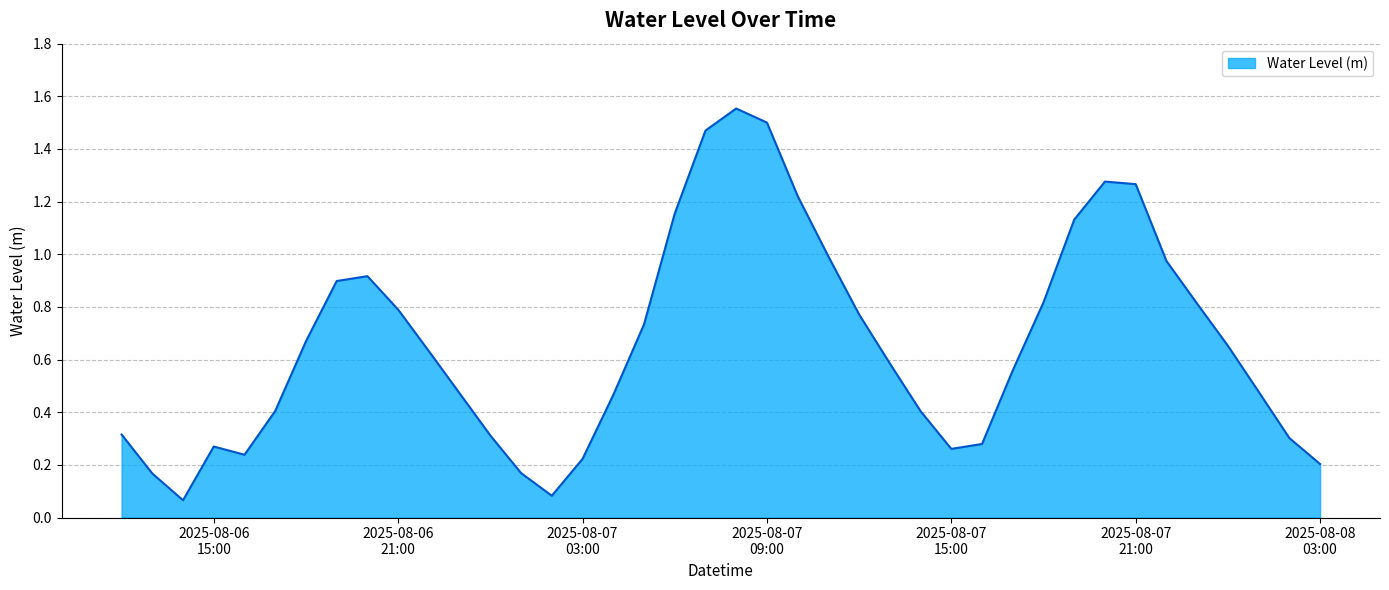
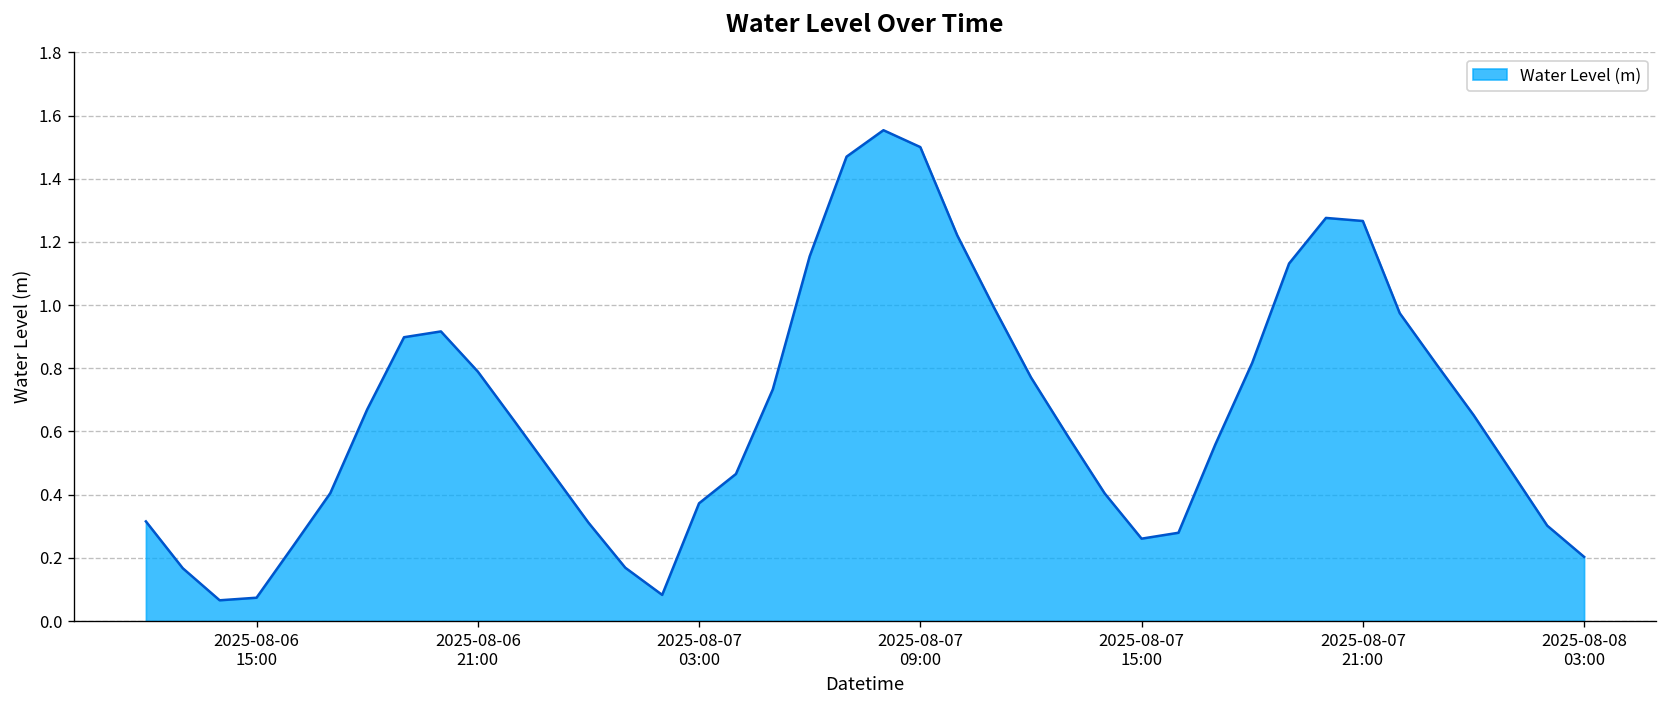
2025-08-06 15:00: 0.27 -> 0.07
2025-08-07 03:00: 0.22 -> 0.37
